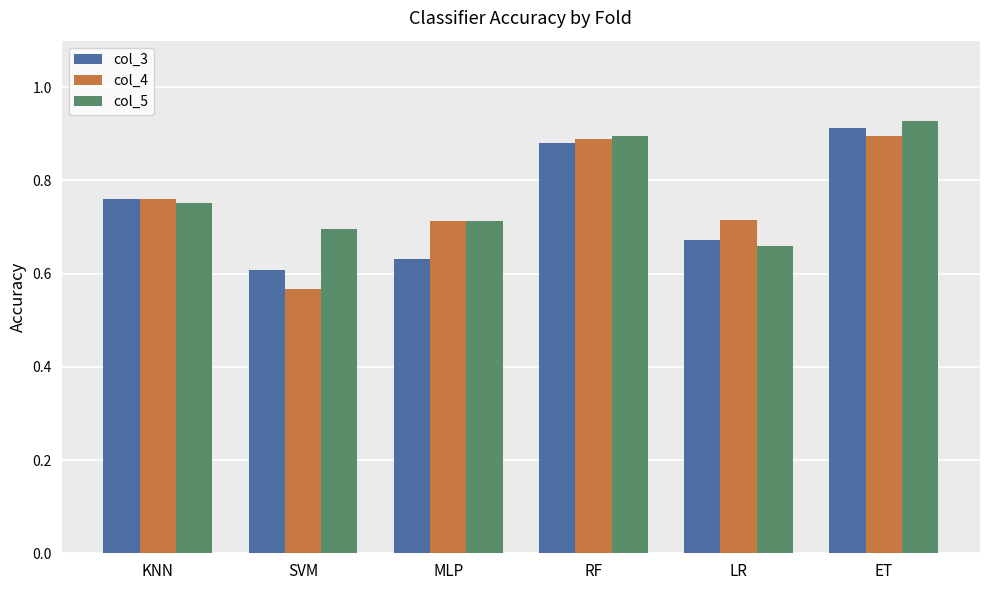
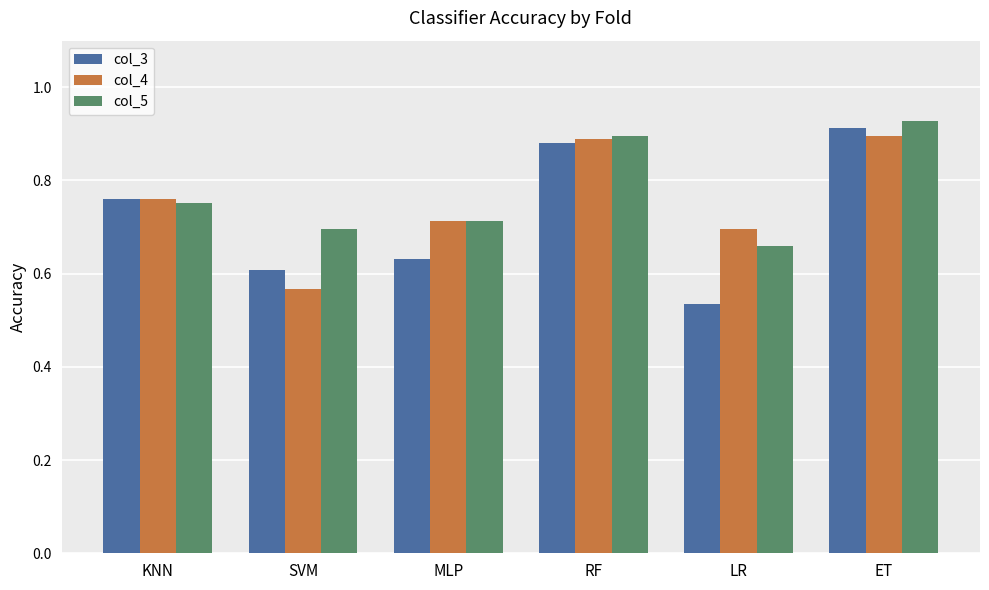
col_3, LR: 0.67 -> 0.53
col_4, LR: 0.72 -> 0.70
